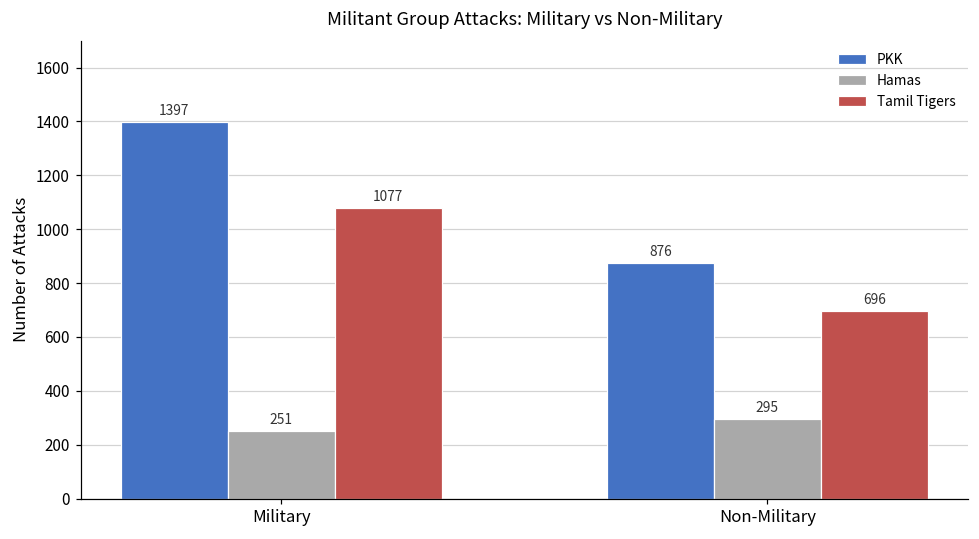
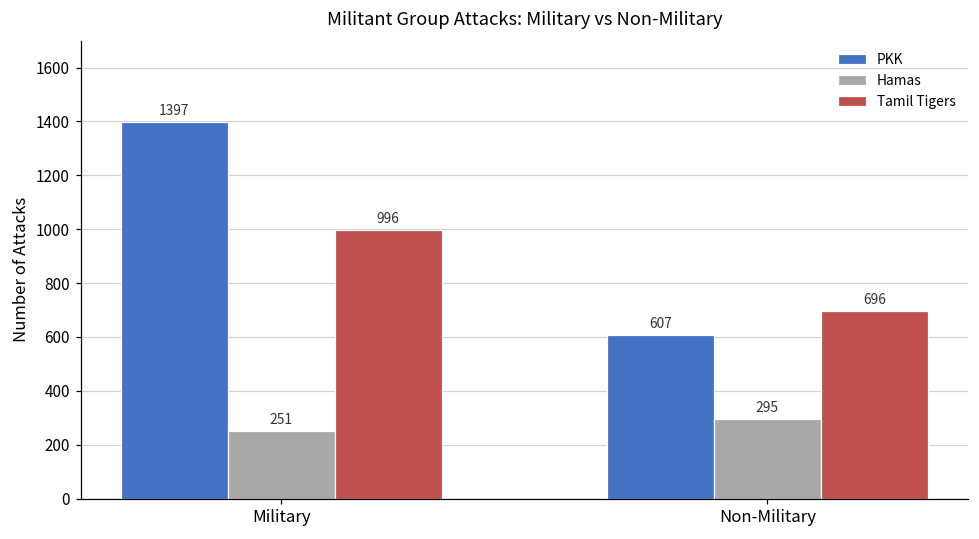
Tamil Tigers, Military: 1077 -> 996
PKK, Non-Military: 876 -> 607
